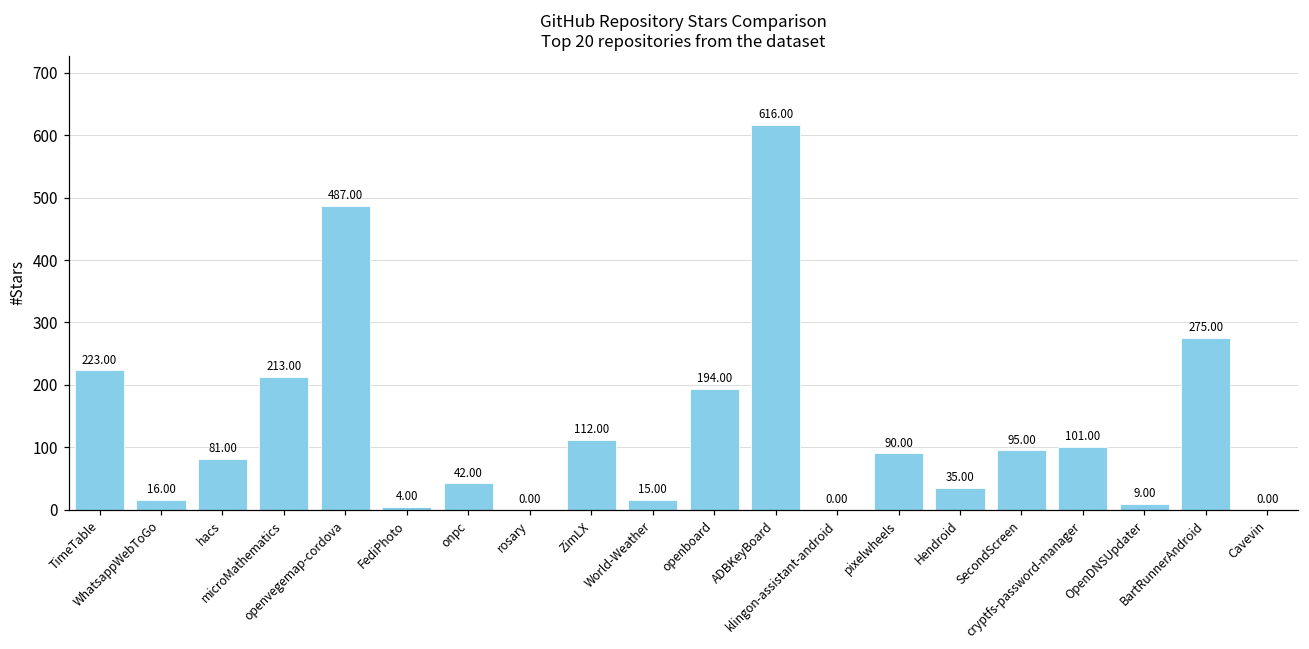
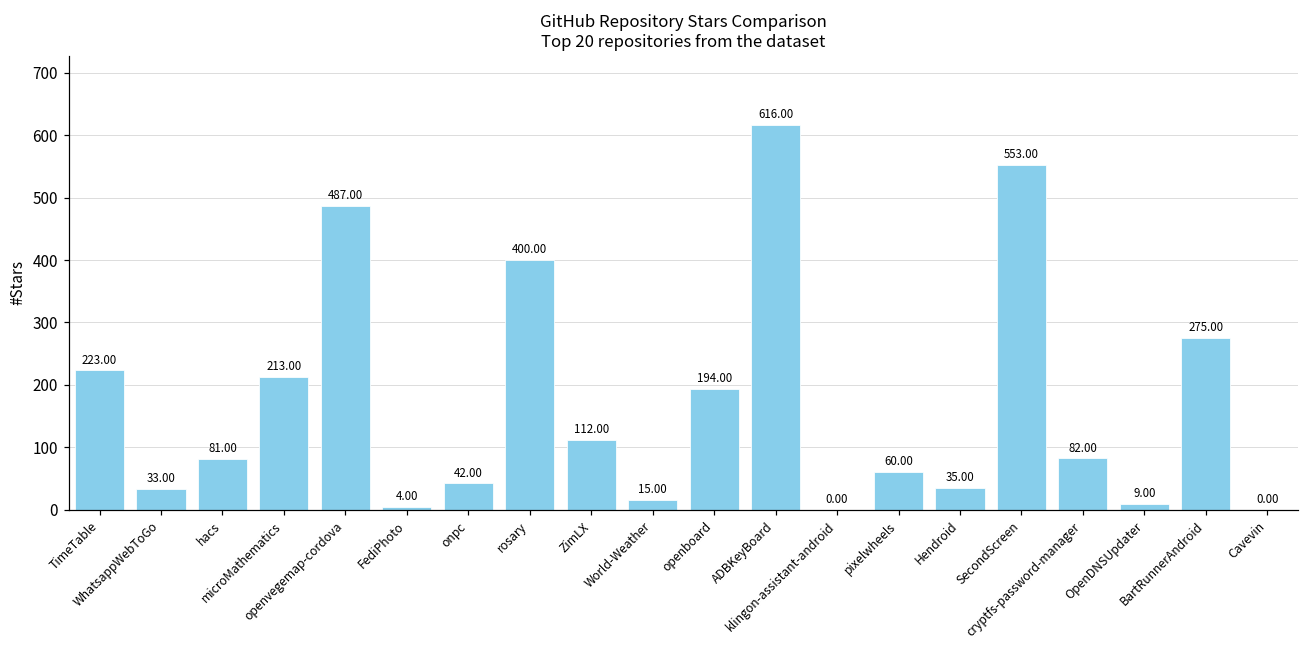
WhatsappWebToGo: 16.00 -> 33.00
rosary: 0.00 -> 400.00
pixelwheels: 90.00 -> 60.00
SecondScreen: 95.00 -> 553.00
cryptfs-password-manager: 101.00 -> 82.00
